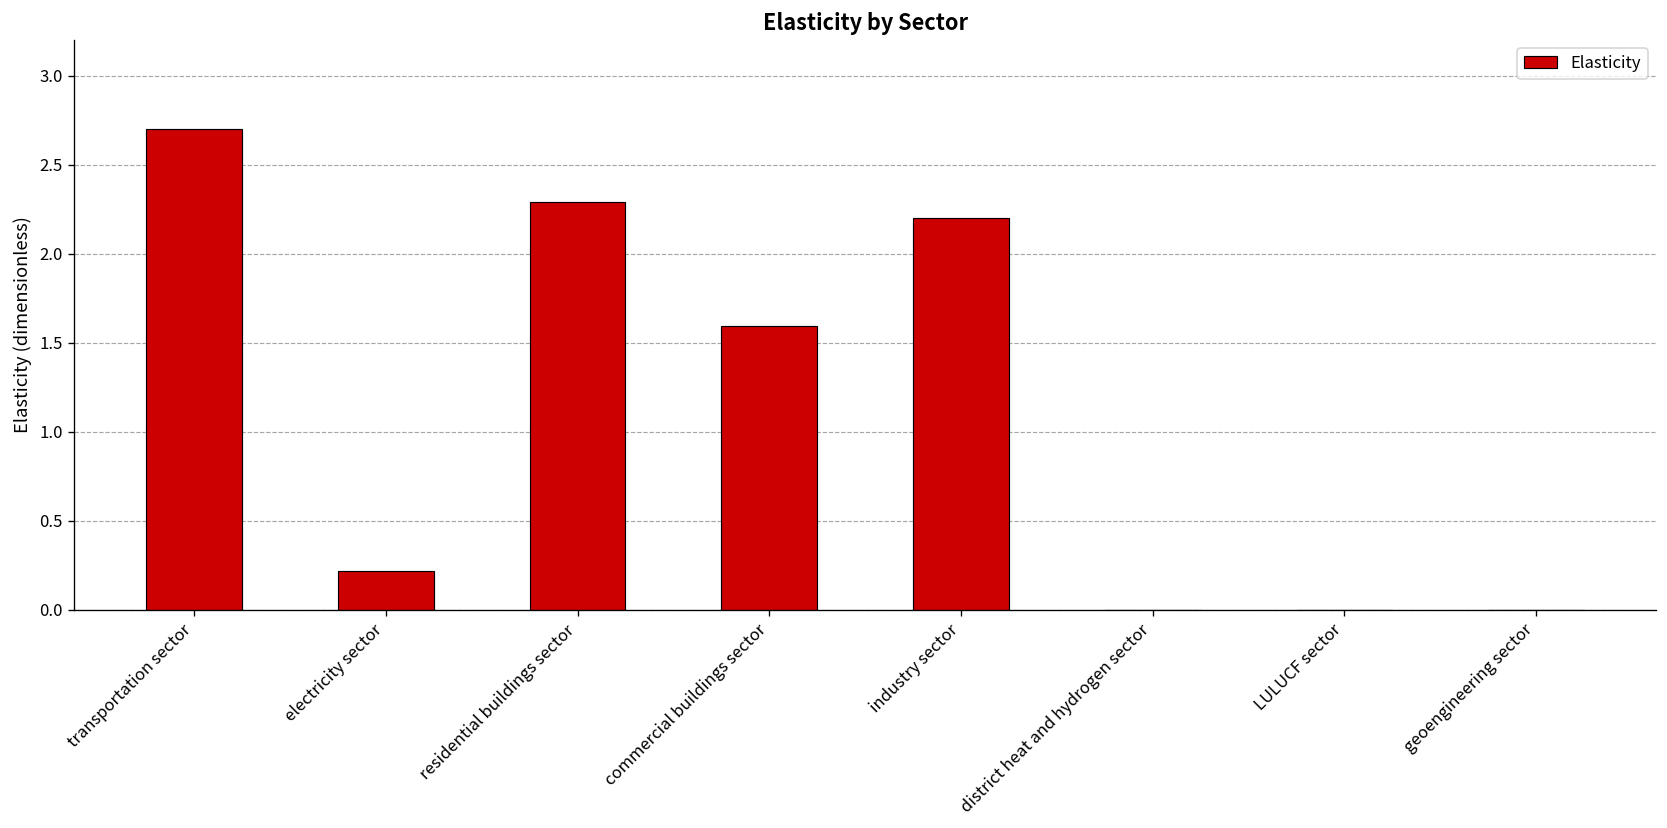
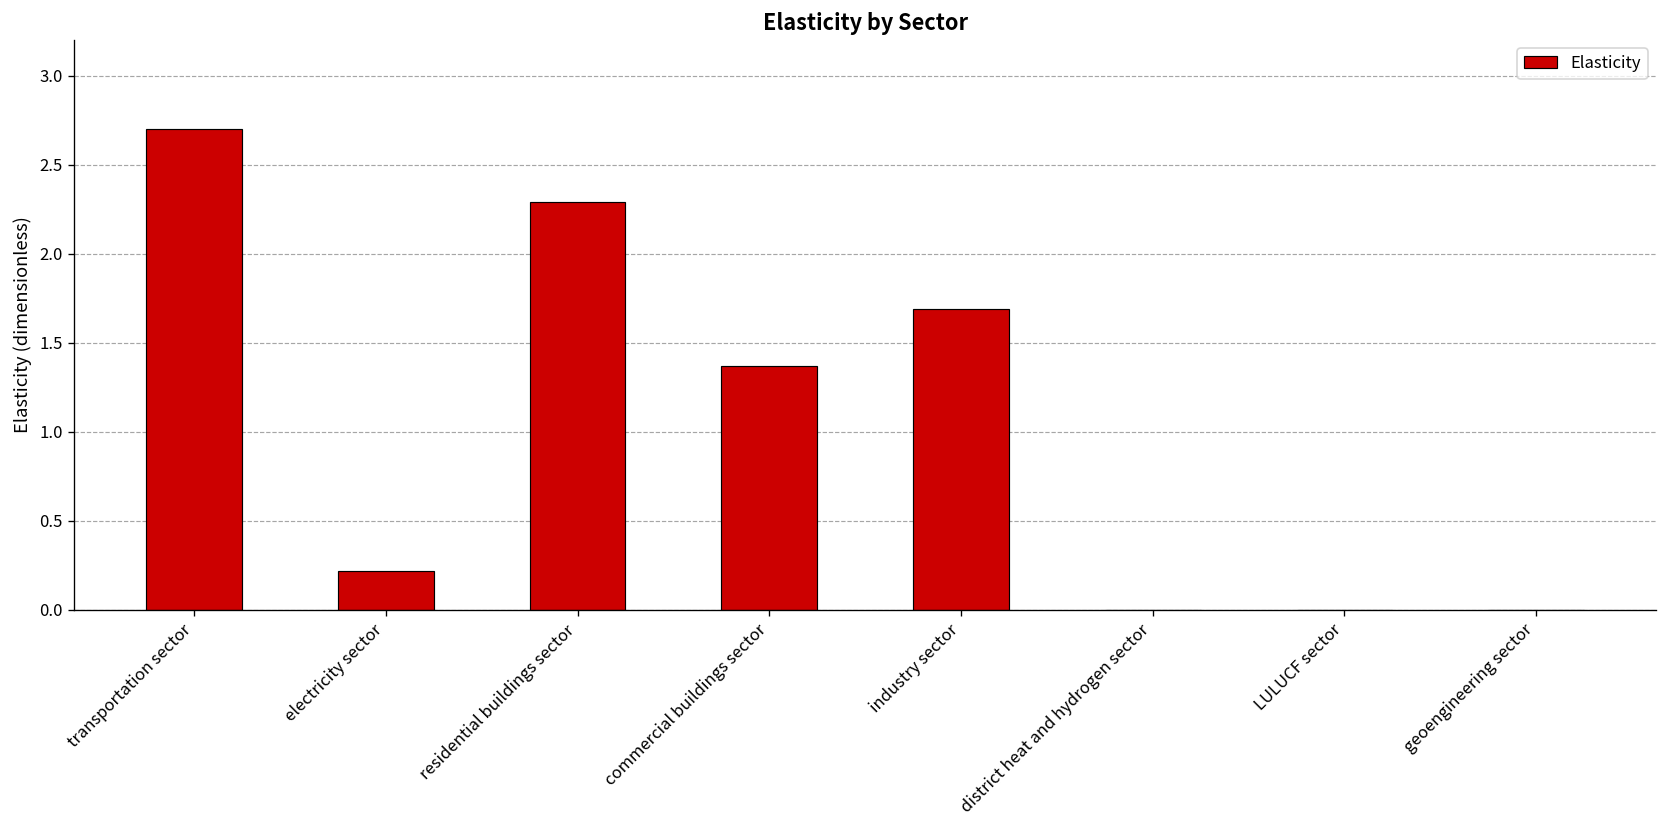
commercial buildings sector: 1.59 -> 1.37
industry sector: 2.20 -> 1.69
